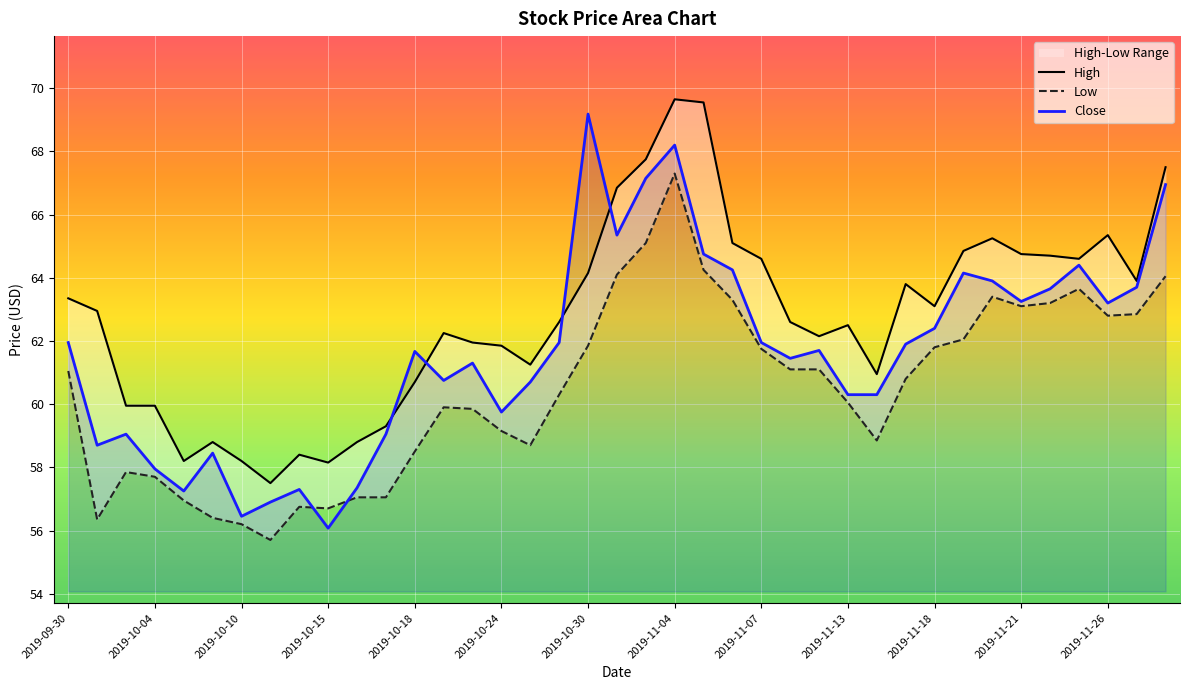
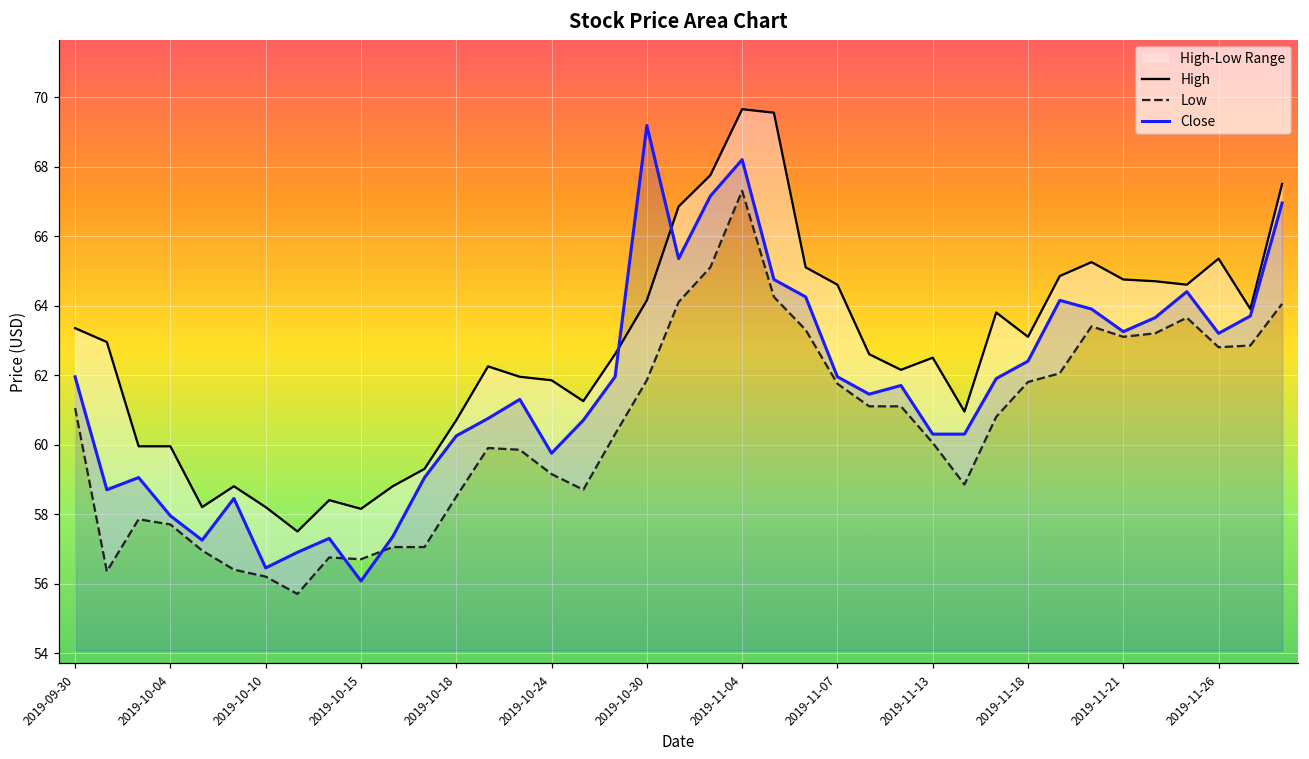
Close, 2019-10-18: 61.7 -> 60.3
